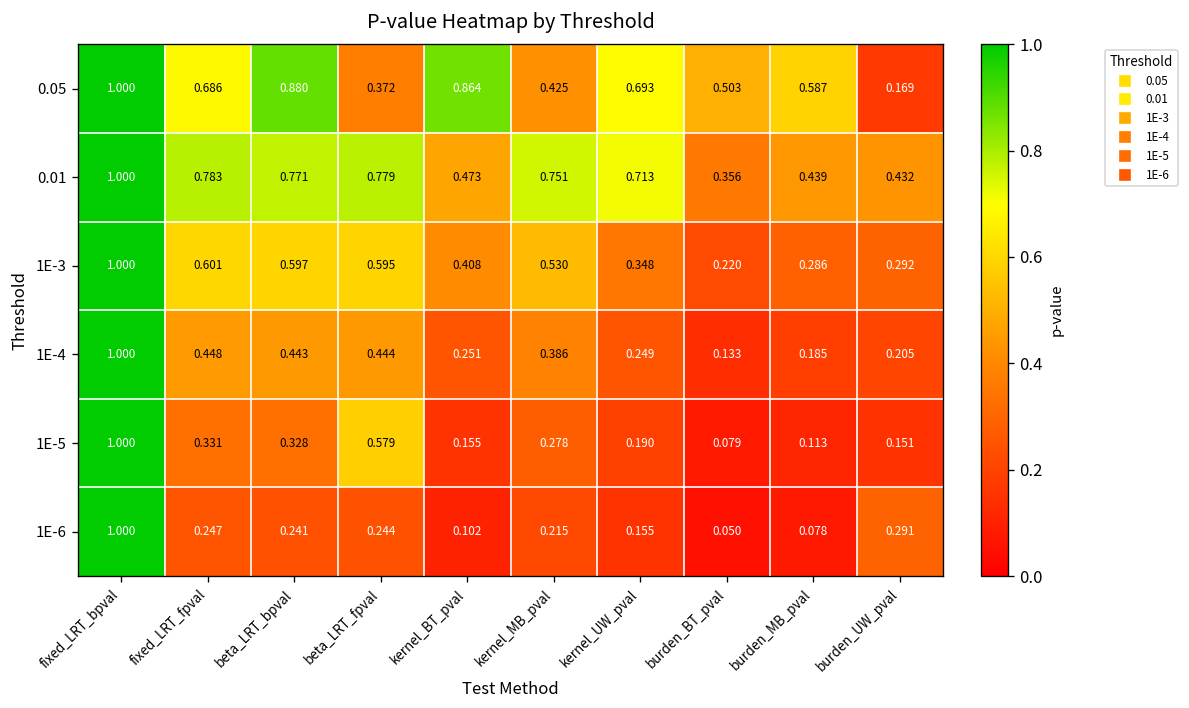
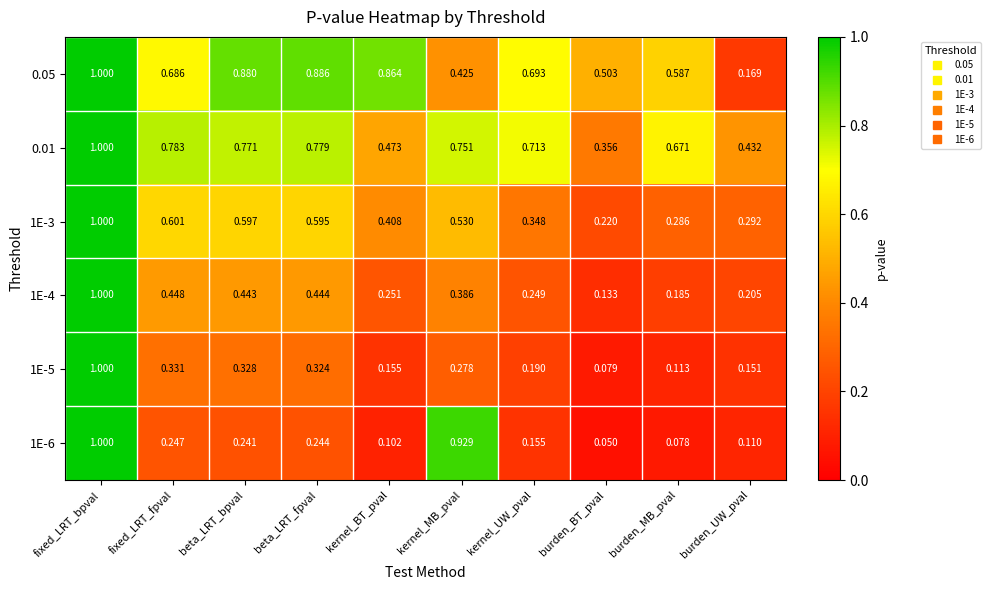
0.05, beta_LRT_fpval: 0.372 -> 0.886
0.01, burden_MB_pval: 0.439 -> 0.671
1E-5, beta_LRT_fpval: 0.579 -> 0.324
1E-6, kernel_MB_pval: 0.215 -> 0.929
1E-6, burden_UW_pval: 0.291 -> 0.110
